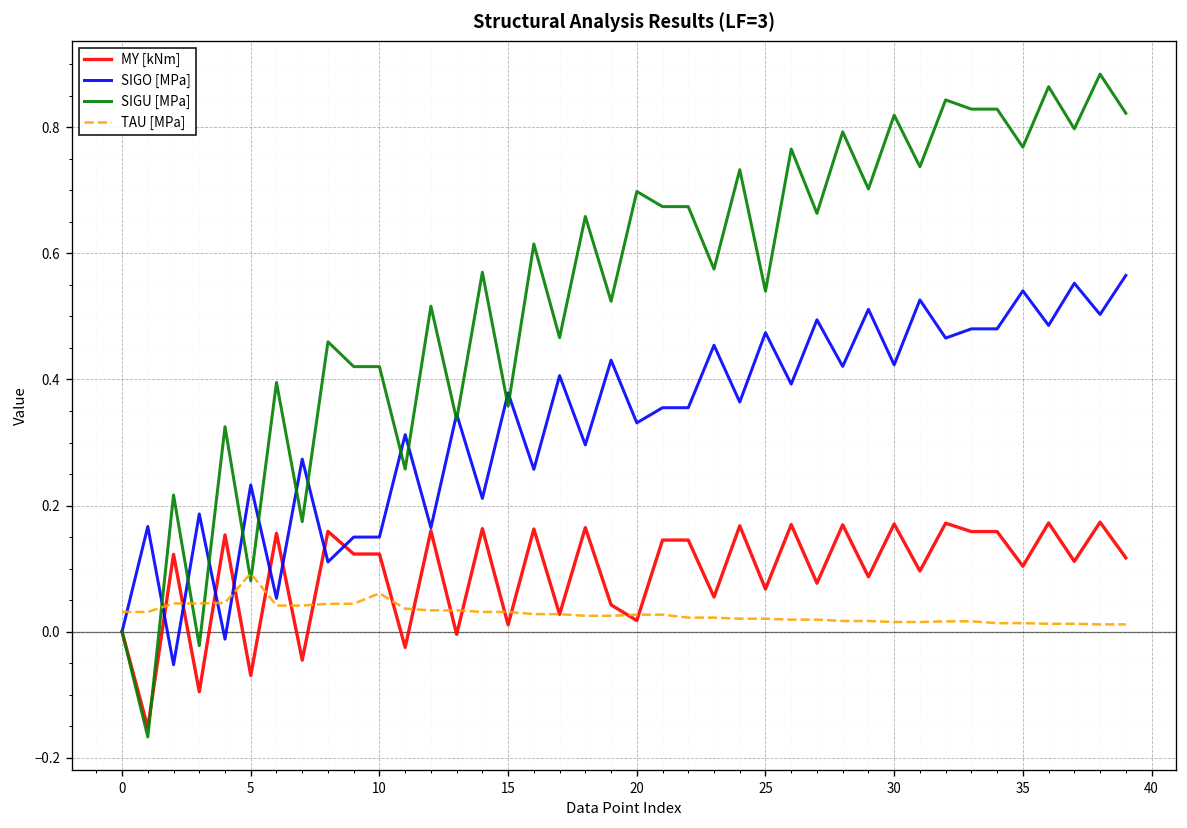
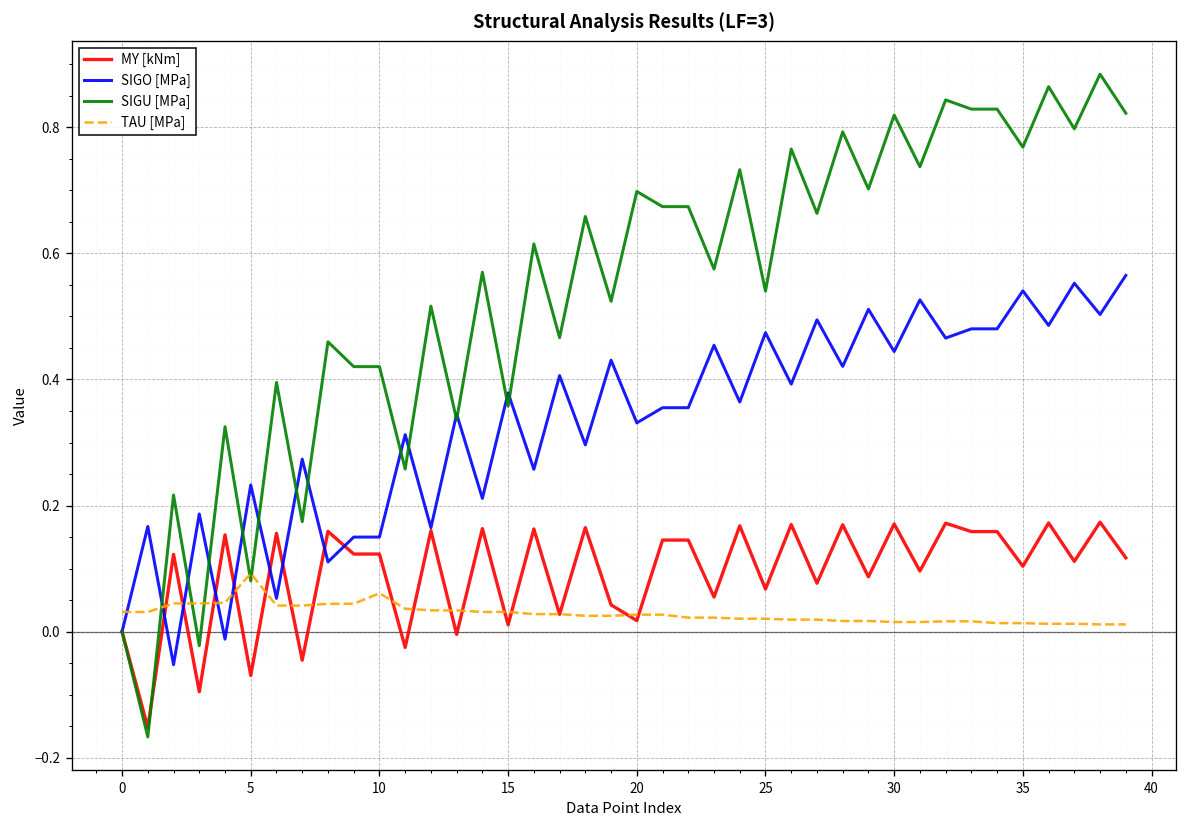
SIGO [MPa], 30: 0.42 -> 0.44
